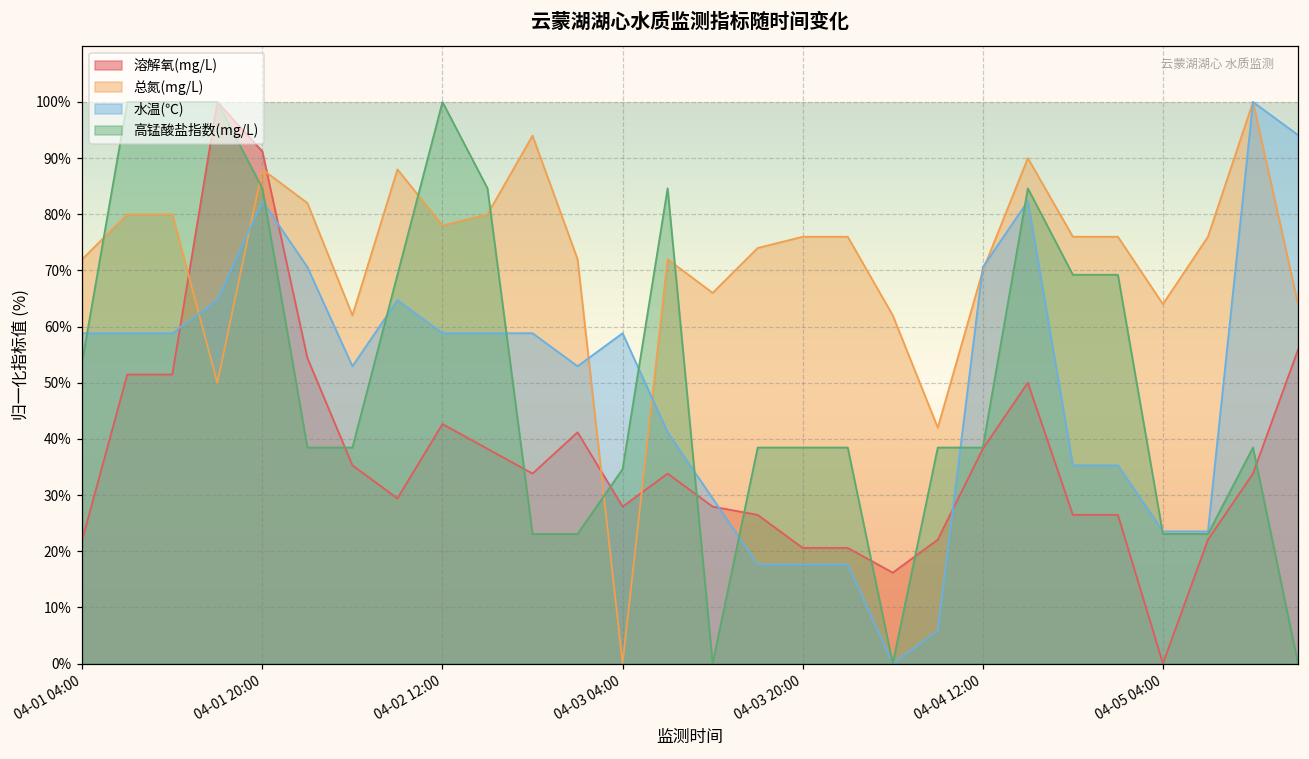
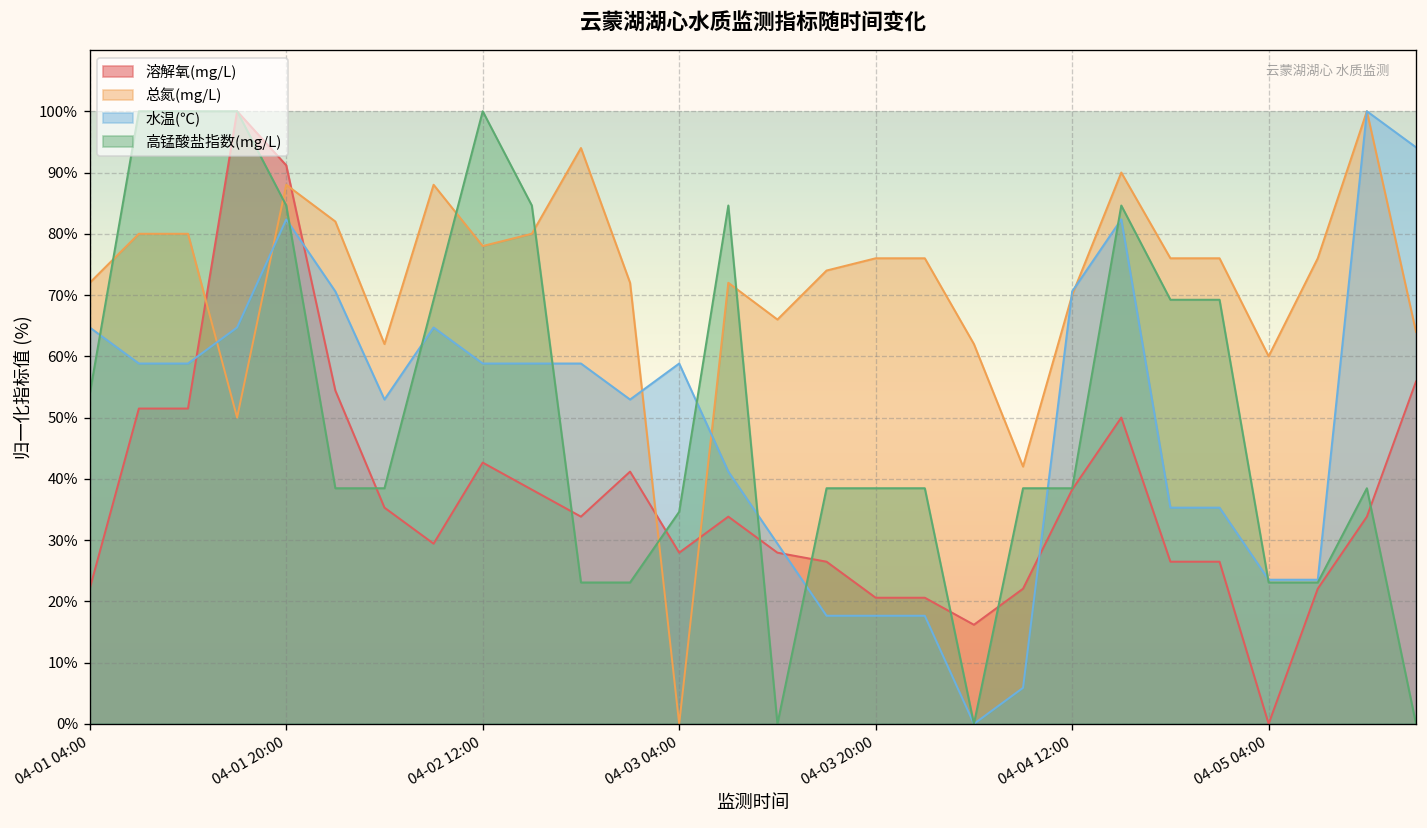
水温(℃), 04-01 04:00: 59% -> 65%
总氮(mg/L), 04-05 04:00: 64% -> 60%
